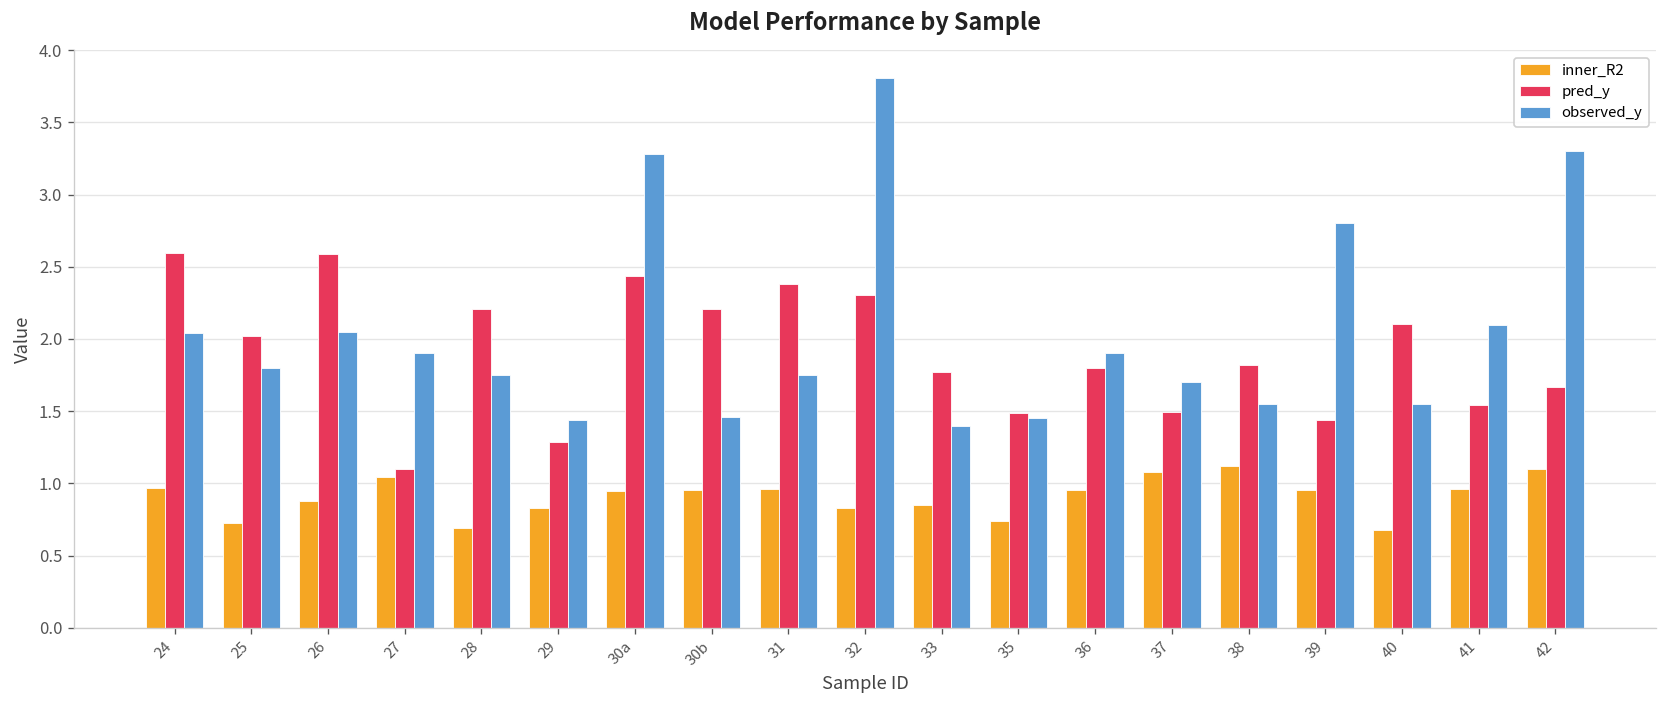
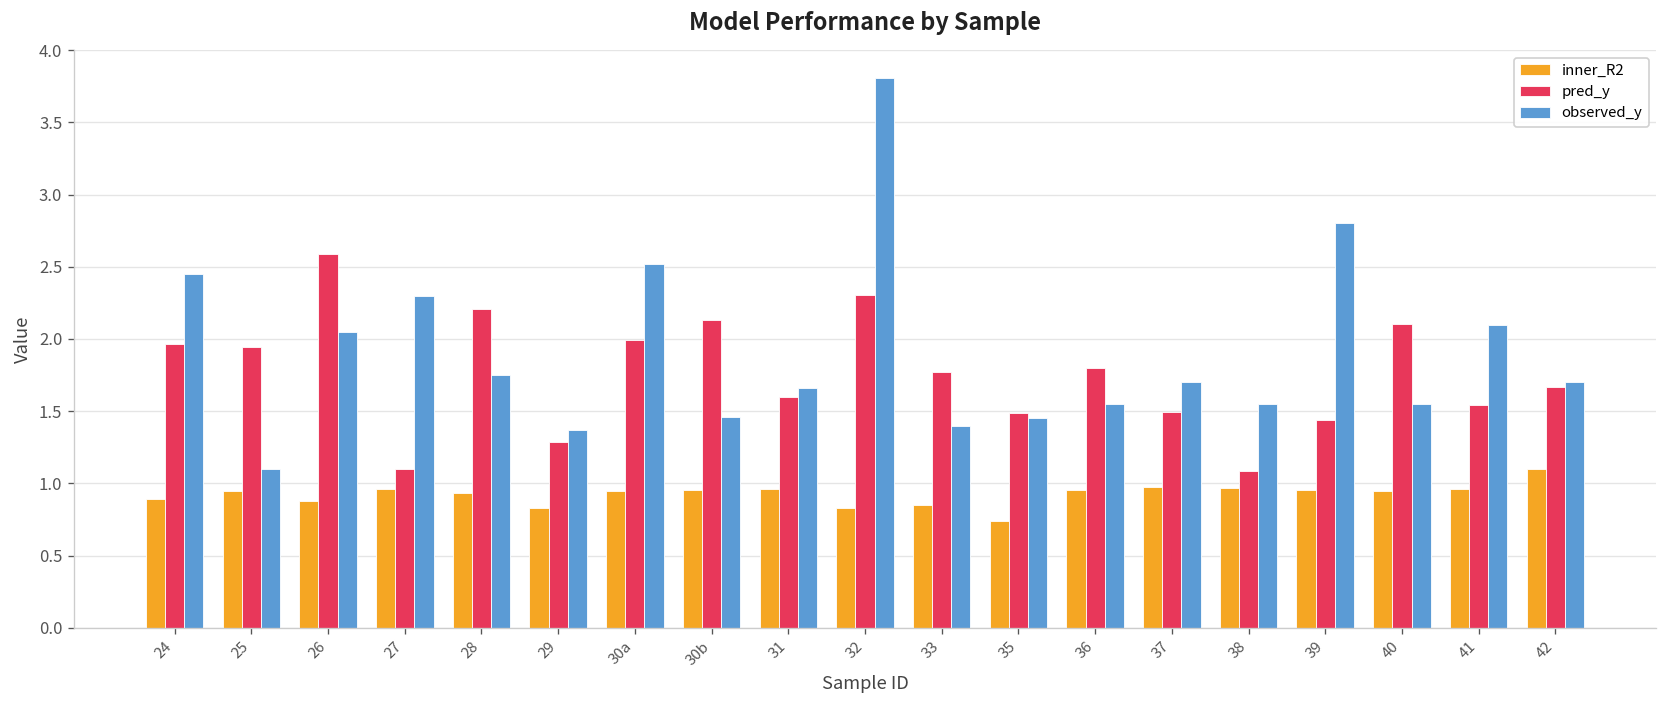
inner_R2, 24: 0.97 -> 0.89
pred_y, 24: 2.60 -> 1.97
observed_y, 24: 2.04 -> 2.45
inner_R2, 25: 0.73 -> 0.95
pred_y, 25: 2.02 -> 1.94
observed_y, 25: 1.8 -> 1.1
inner_R2, 27: 1.04 -> 0.96
observed_y, 27: 1.9 -> 2.3
inner_R2, 28: 0.69 -> 0.93
observed_y, 29: 1.44 -> 1.37
pred_y, 30a: 2.44 -> 1.99
observed_y, 30a: 3.28 -> 2.52
pred_y, 30b: 2.21 -> 2.13
pred_y, 31: 2.38 -> 1.60
observed_y, 31: 1.75 -> 1.66
observed_y, 36: 1.90 -> 1.55
inner_R2, 37: 1.08 -> 0.97
inner_R2, 38: 1.12 -> 0.97
pred_y, 38: 1.82 -> 1.09
inner_R2, 40: 0.68 -> 0.95
observed_y, 42: 3.3 -> 1.7
